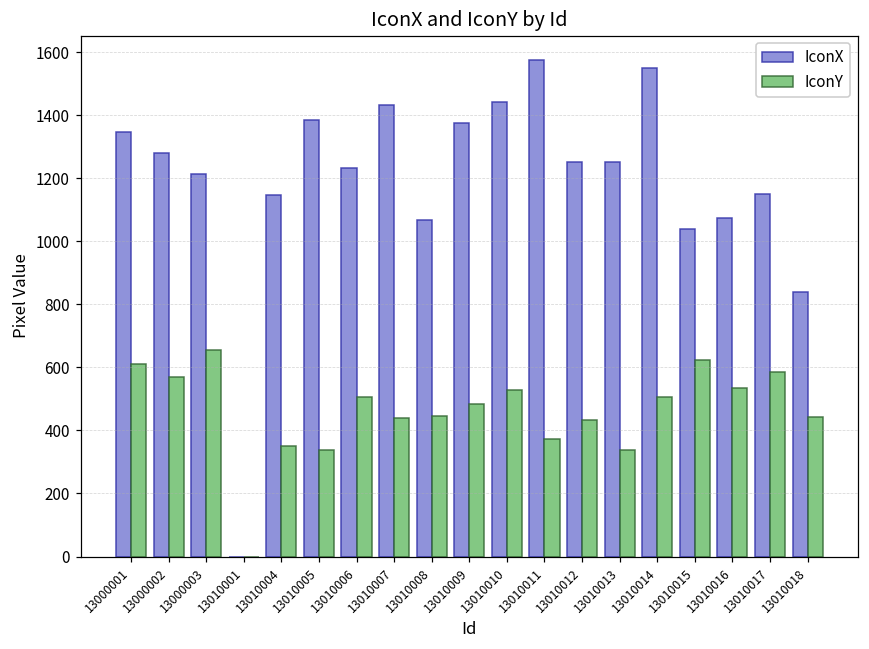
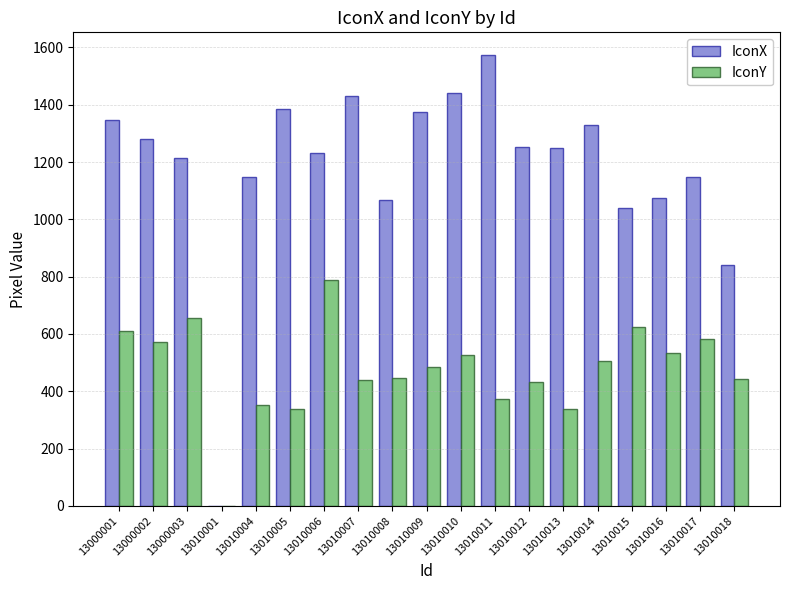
IconY, 13010006: 510 -> 790
IconX, 13010014: 1550 -> 1330
